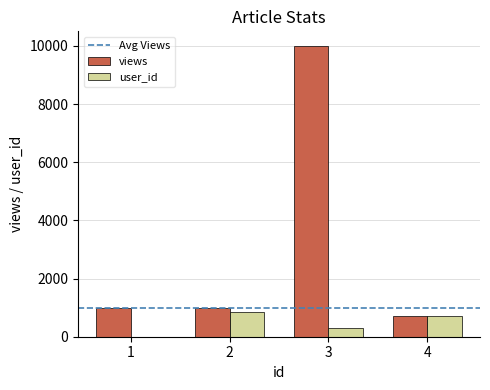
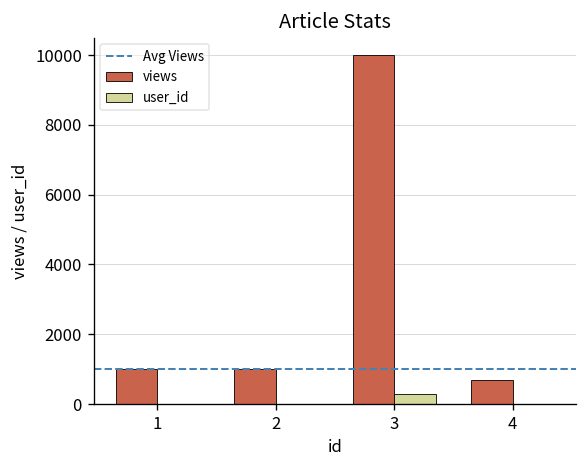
user_id, 2: 900 -> 0
user_id, 4: 700 -> 0
